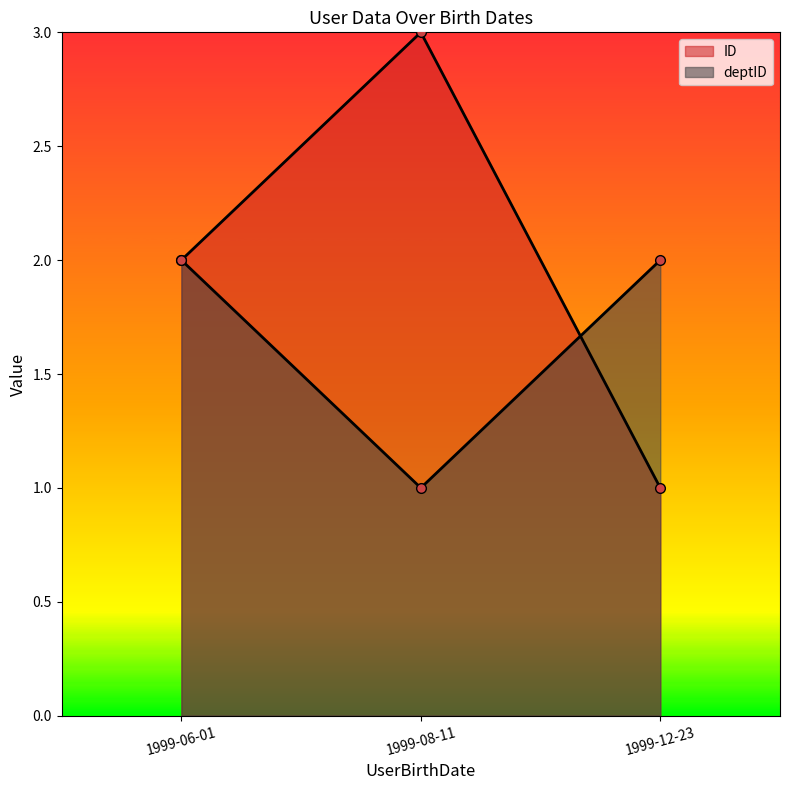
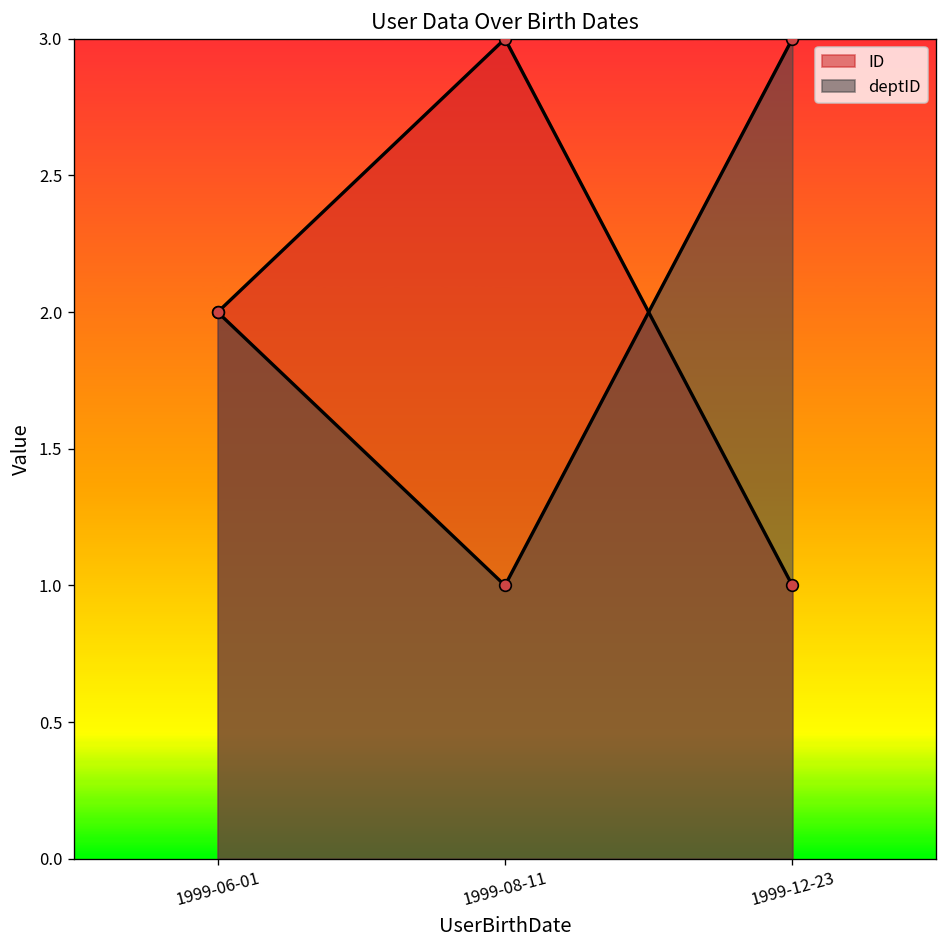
deptID, 1999-12-23: 2 -> 3
